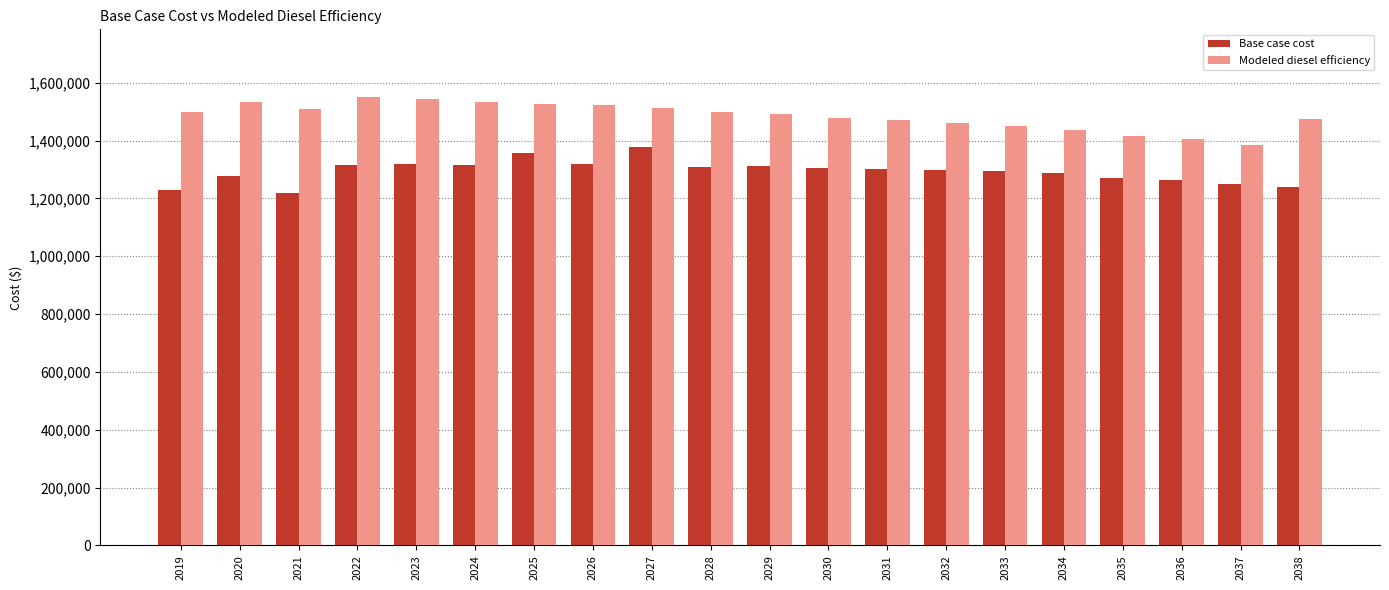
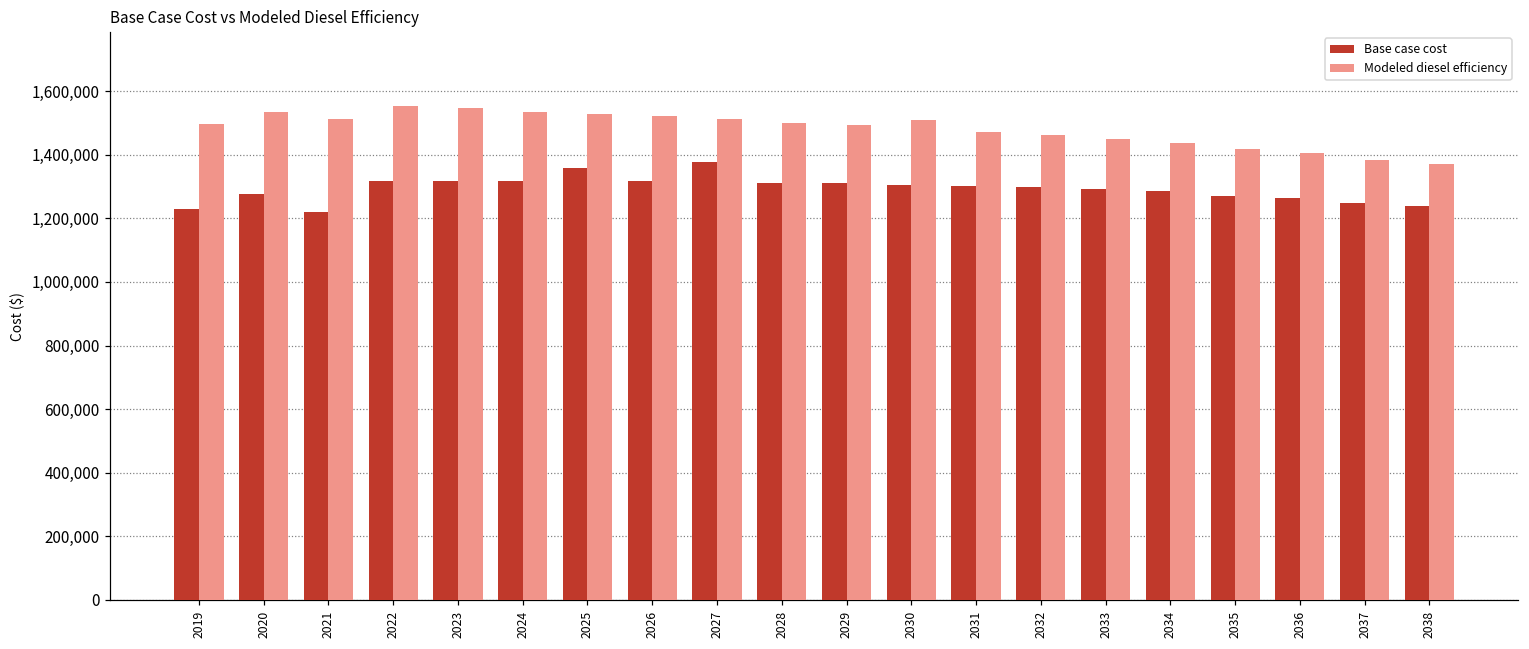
Modeled diesel efficiency, 2030: 1,480,000 -> 1,510,000
Modeled diesel efficiency, 2038: 1,470,000 -> 1,370,000
